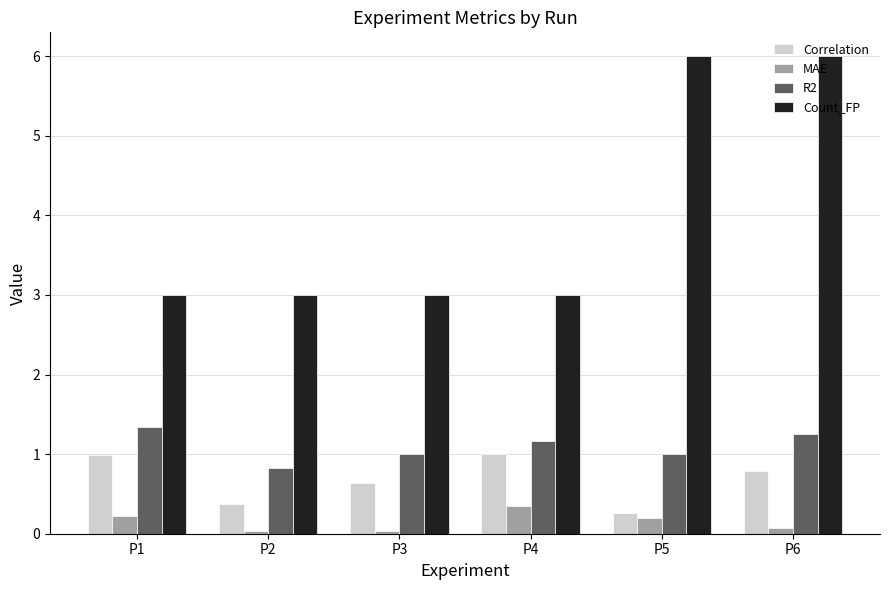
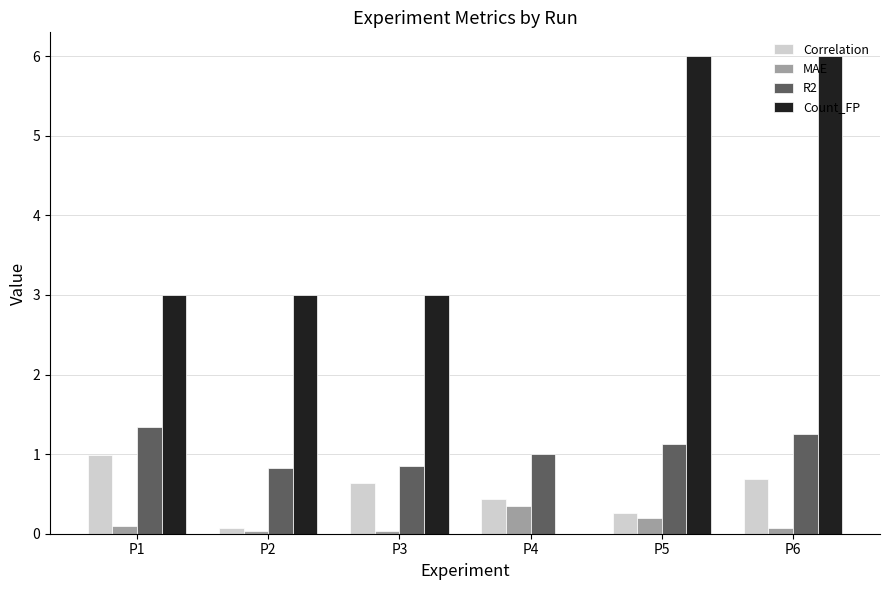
MAE, P1: 0.2 -> 0.1
Correlation, P2: 0.4 -> 0.1
R2, P3: 1.0 -> 0.9
Correlation, P4: 1.0 -> 0.4
R2, P4: 1.2 -> 1.0
Count_FP, P4: 3 -> 0
R2, P5: 1.0 -> 1.1
Correlation, P6: 0.8 -> 0.7
